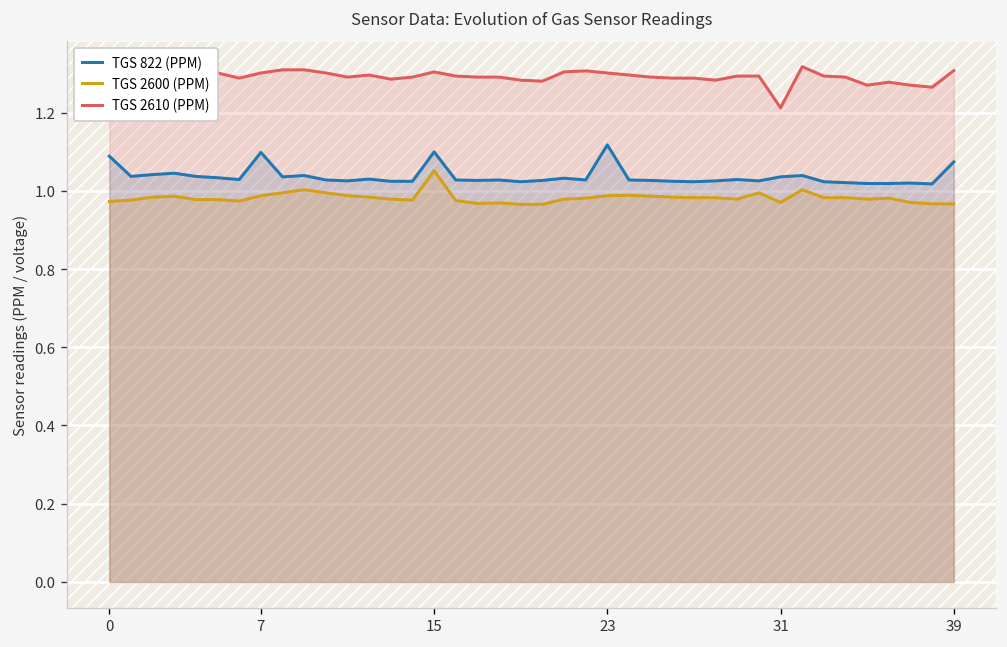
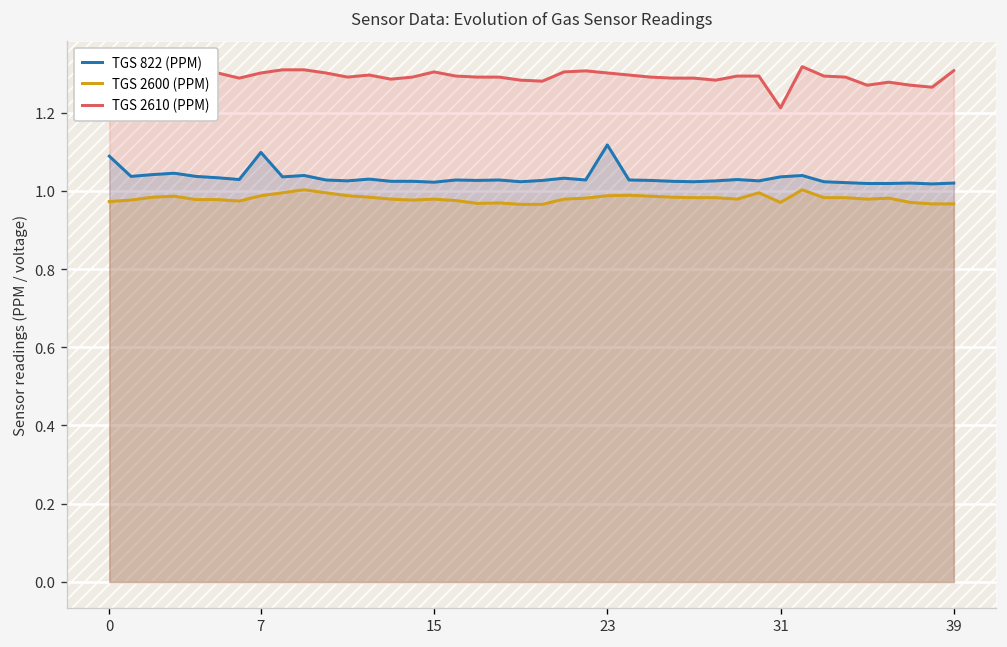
TGS 822 (PPM), 15: 1.10 -> 1.02
TGS 2600 (PPM), 15: 1.05 -> 0.98
TGS 822 (PPM), 39: 1.07 -> 1.02
